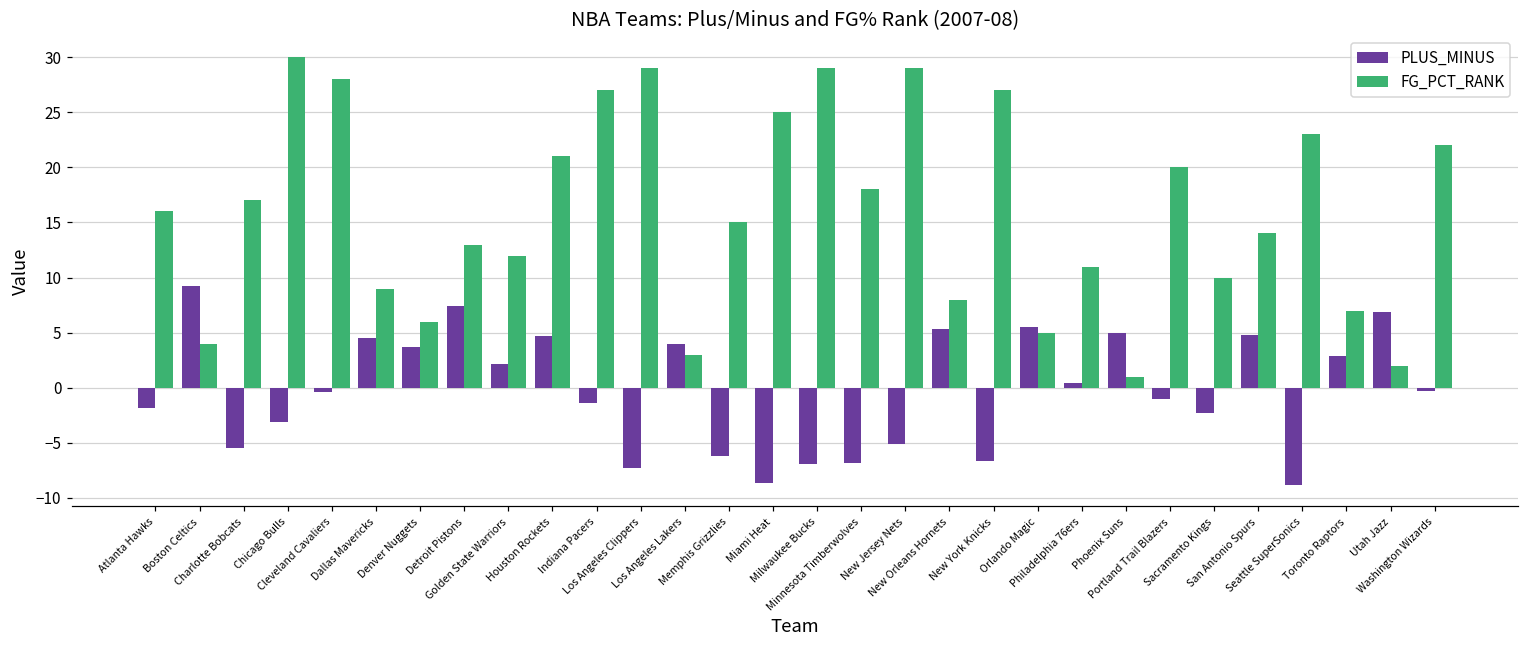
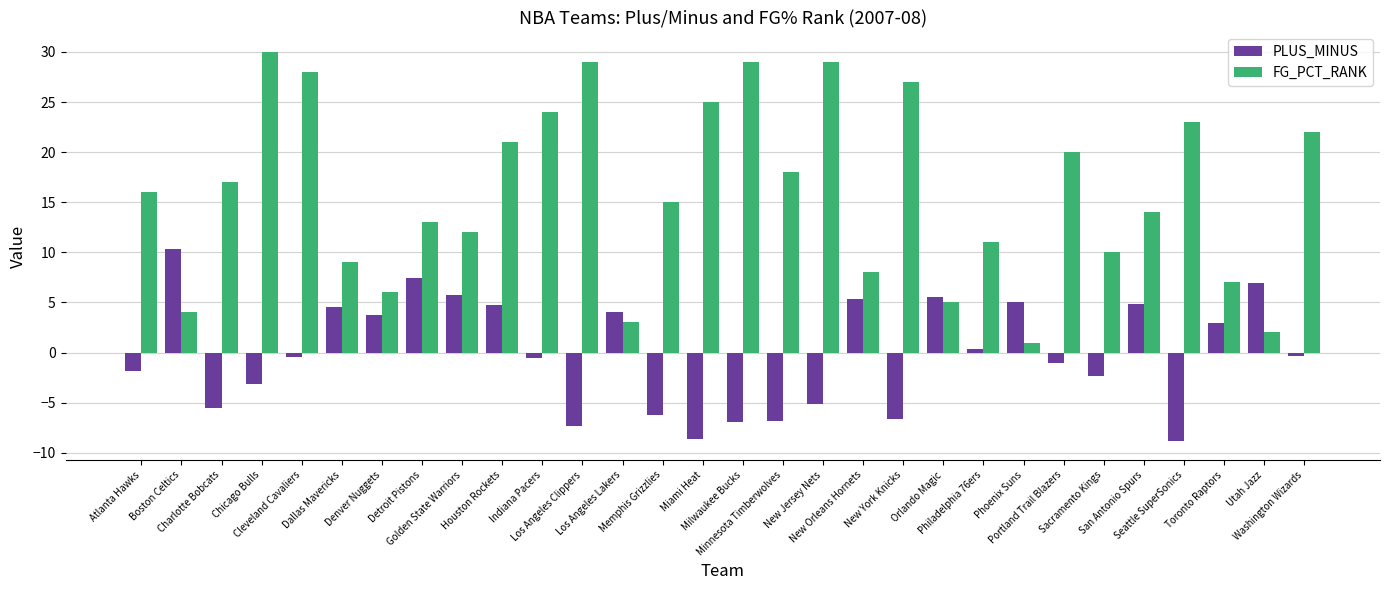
PLUS_MINUS, Boston Celtics: 9.2 -> 10.3
PLUS_MINUS, Golden State Warriors: 2.2 -> 5.7
PLUS_MINUS, Indiana Pacers: -1.4 -> -0.5
FG_PCT_RANK, Indiana Pacers: 27 -> 24
